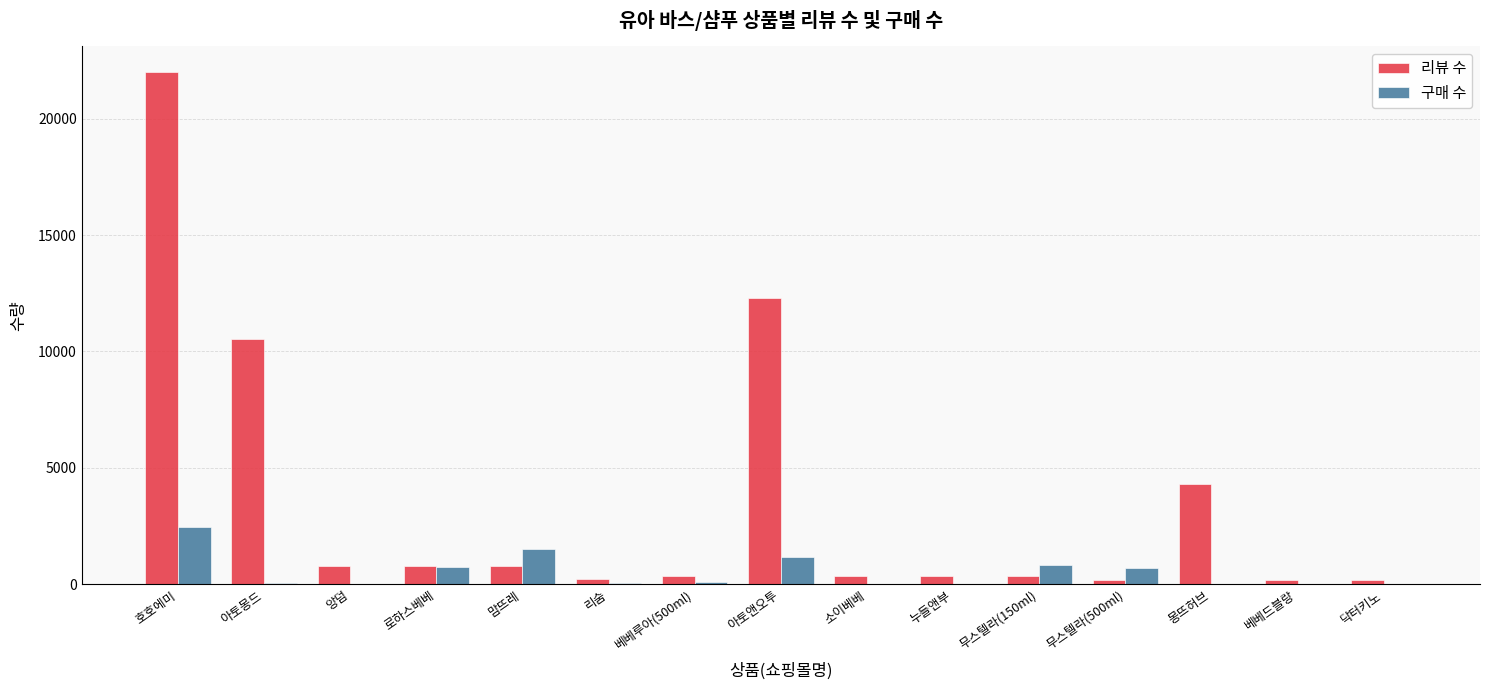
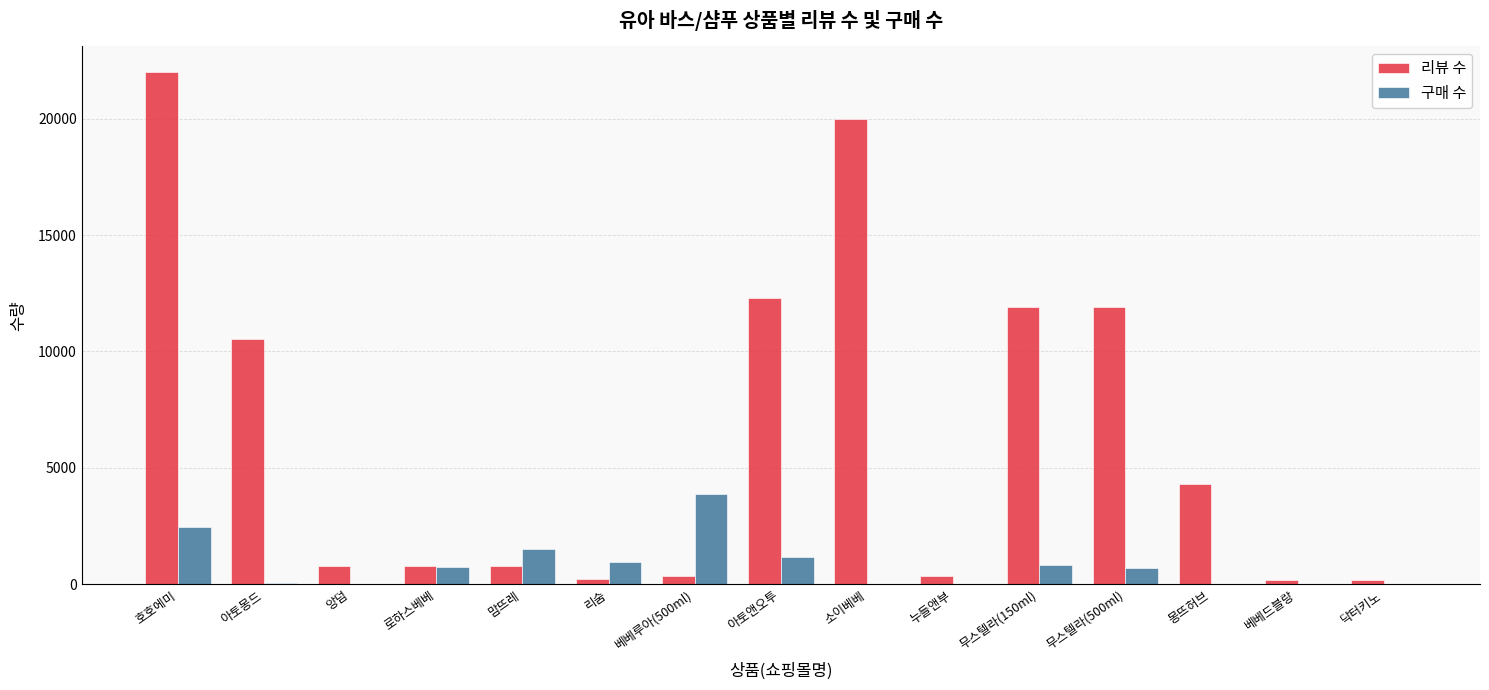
구매 수, 리숨: 100 -> 1000
구매 수, 베베루아(500ml): 100 -> 3900
리뷰 수, 소이베베: 400 -> 20000
리뷰 수, 무스텔라(150ml): 300 -> 11900
리뷰 수, 무스텔라(500ml): 200 -> 11900
